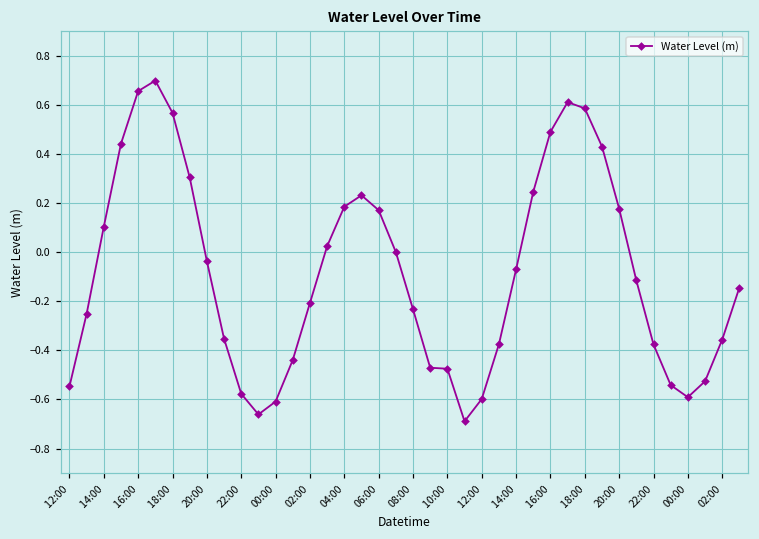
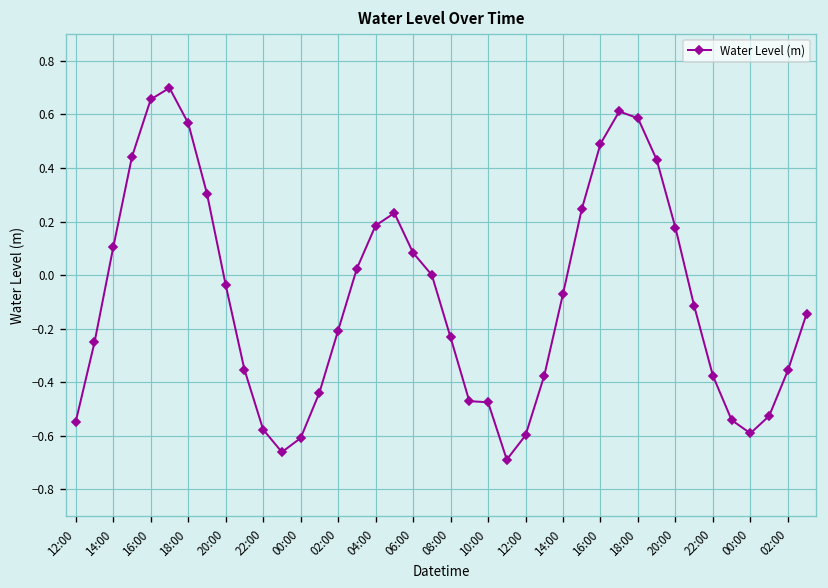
06:00: 0.17 -> 0.08
